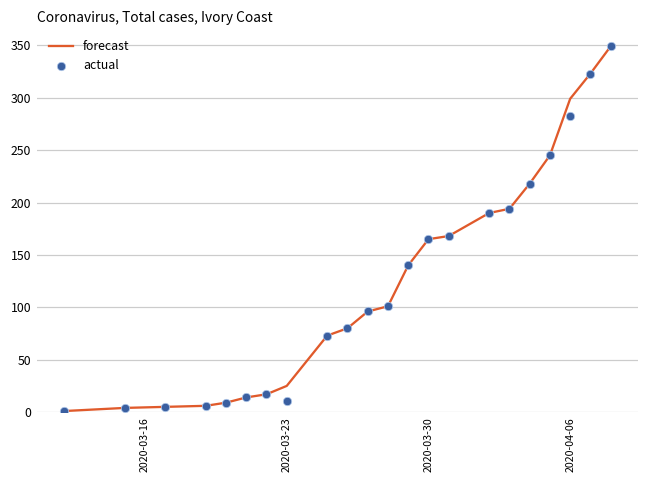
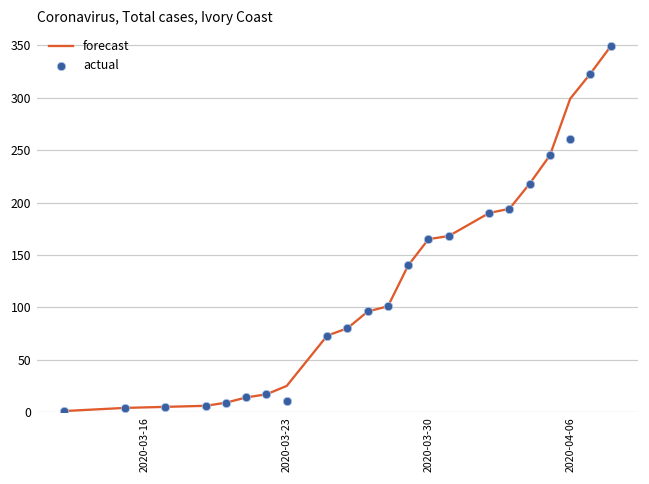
actual, 2020-04-06: 280 -> 260
